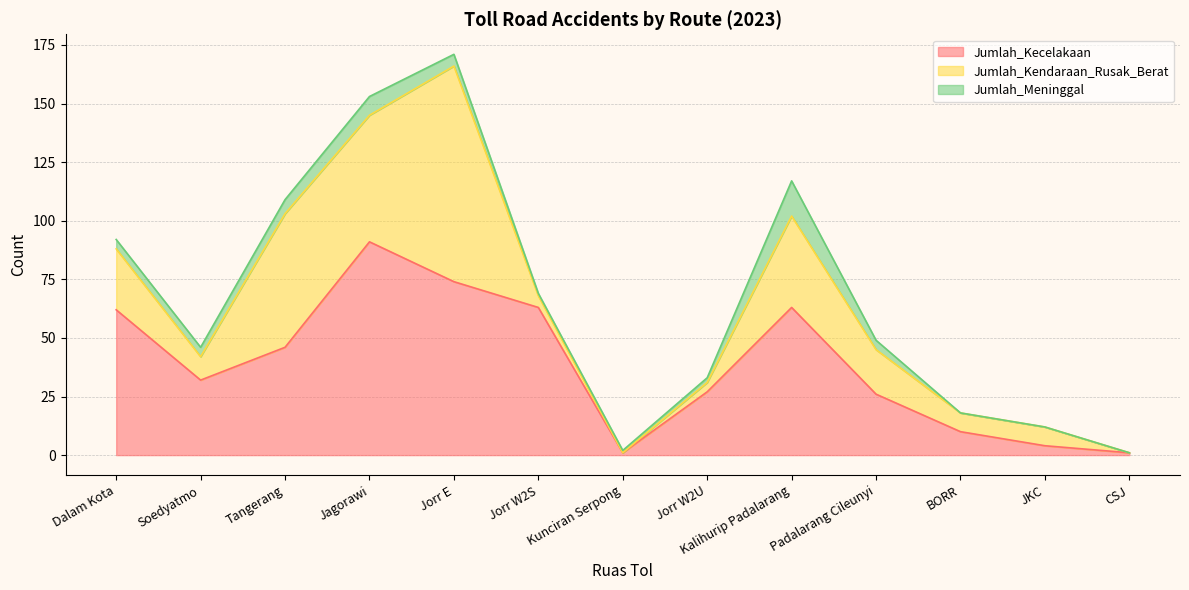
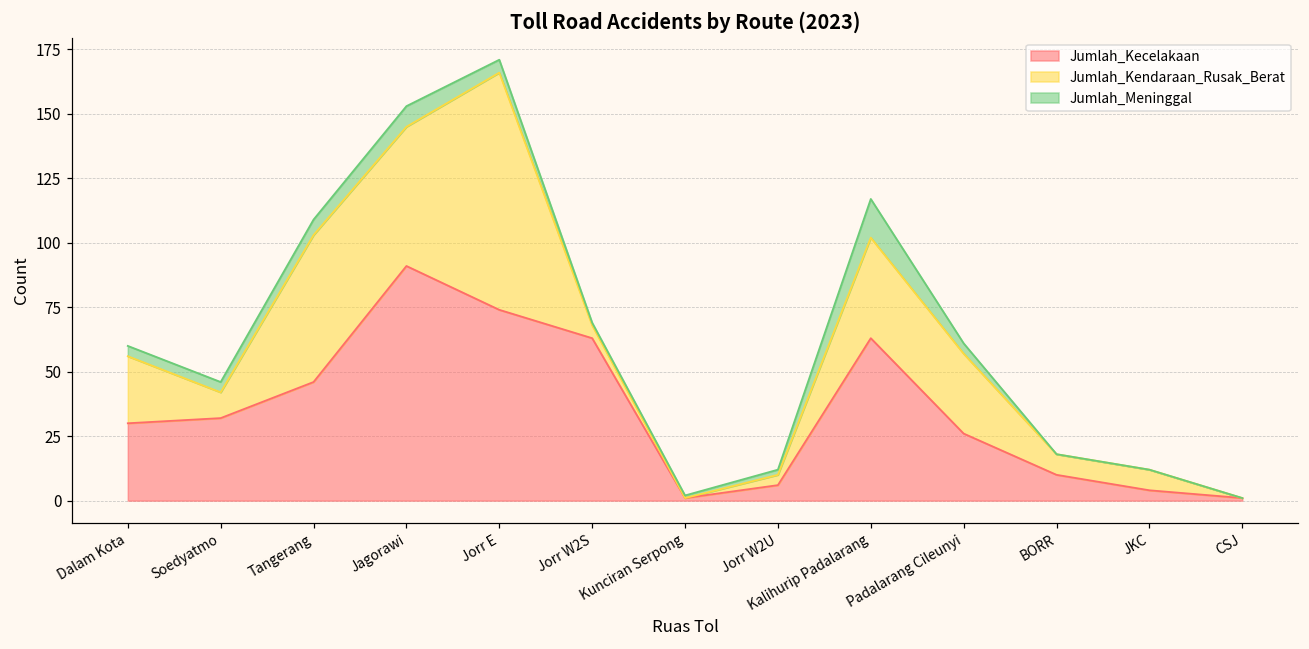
Jumlah_Kecelakaan, Dalam Kota: 62 -> 30
Jumlah_Kecelakaan, Jorr W2U: 27 -> 6
Jumlah_Kendaraan_Rusak_Berat, Padalarang Cileunyi: 19 -> 31
